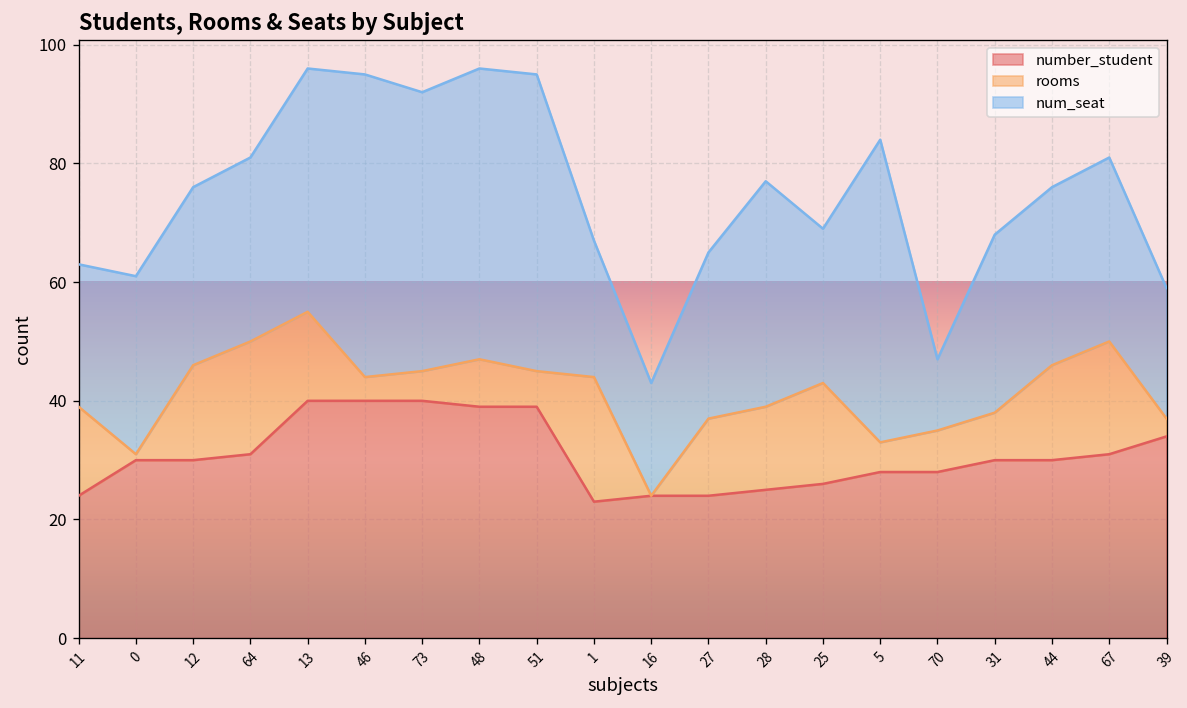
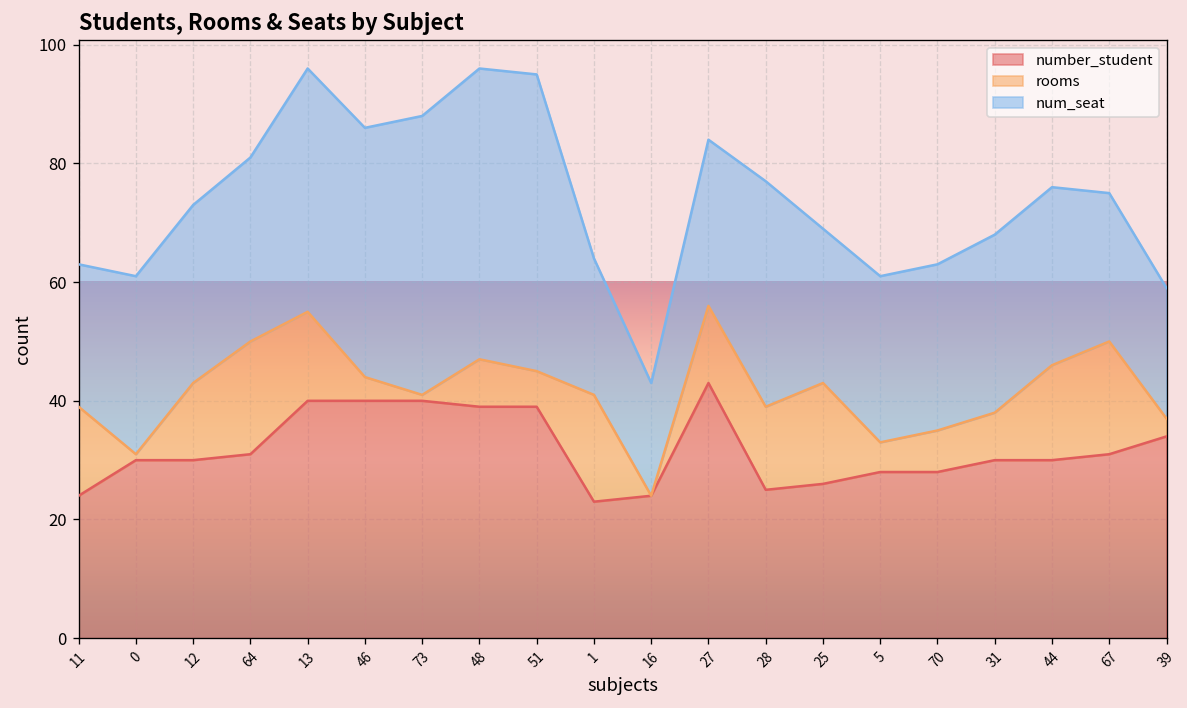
rooms, 12: 16 -> 13
num_seat, 46: 51 -> 42
rooms, 73: 5 -> 1
rooms, 1: 21 -> 18
number_student, 27: 24 -> 43
num_seat, 5: 51 -> 28
num_seat, 70: 12 -> 28
num_seat, 67: 31 -> 25
